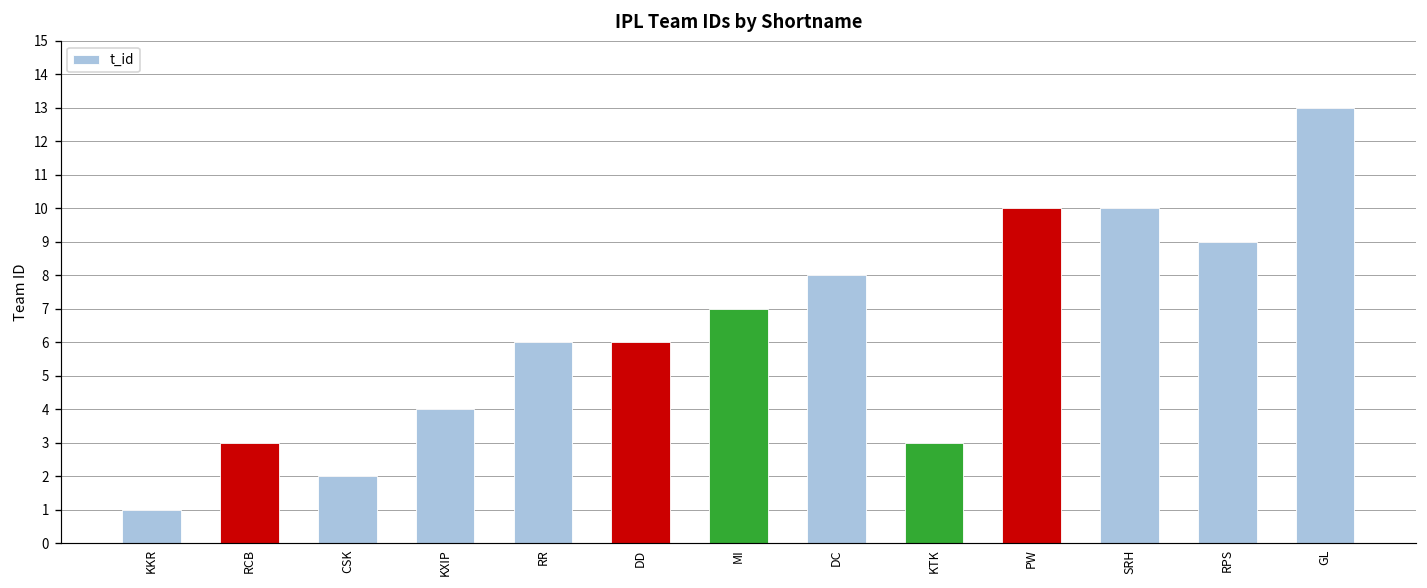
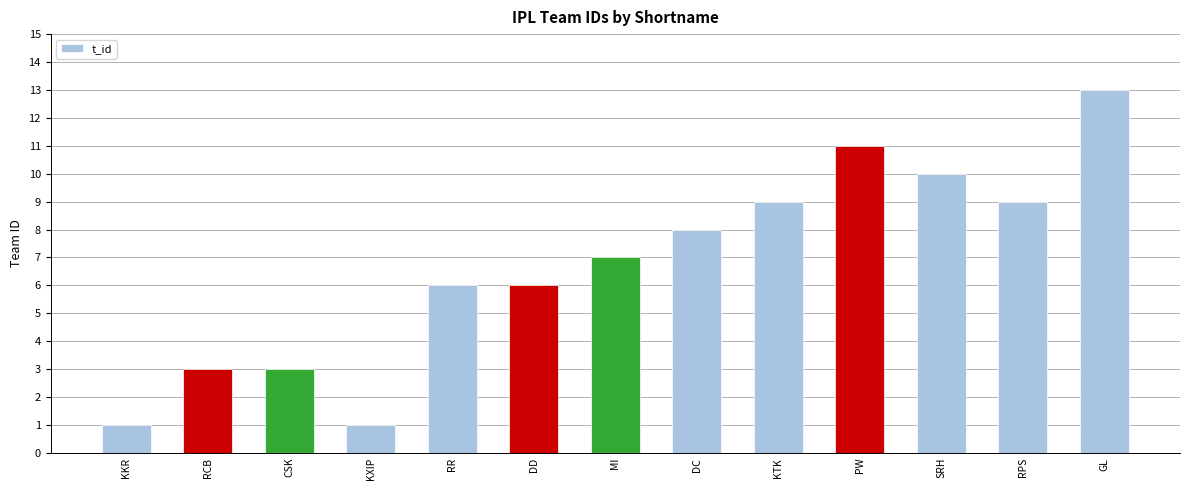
CSK: 2 -> 3
KXIP: 4 -> 1
KTK: 3 -> 9
PW: 10 -> 11
